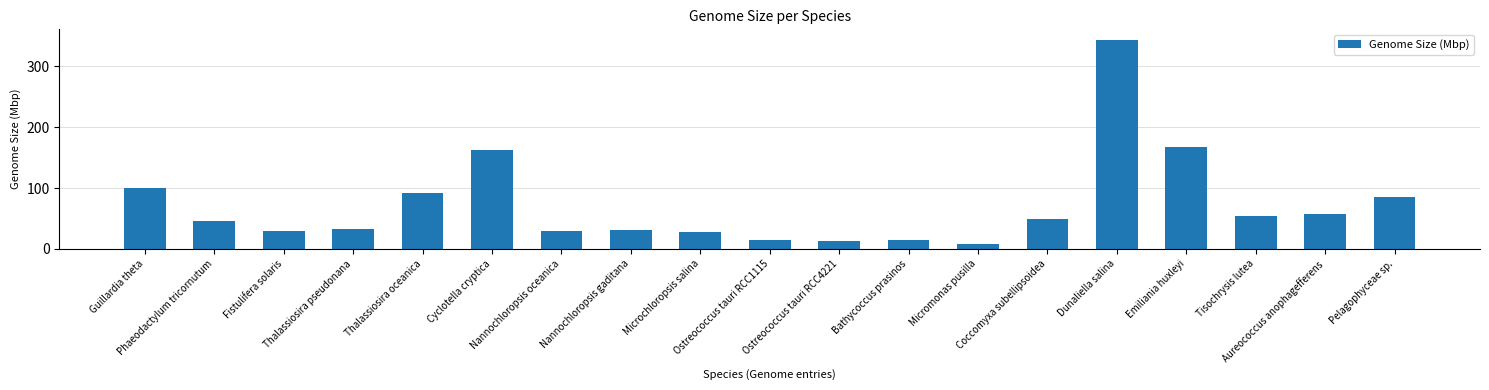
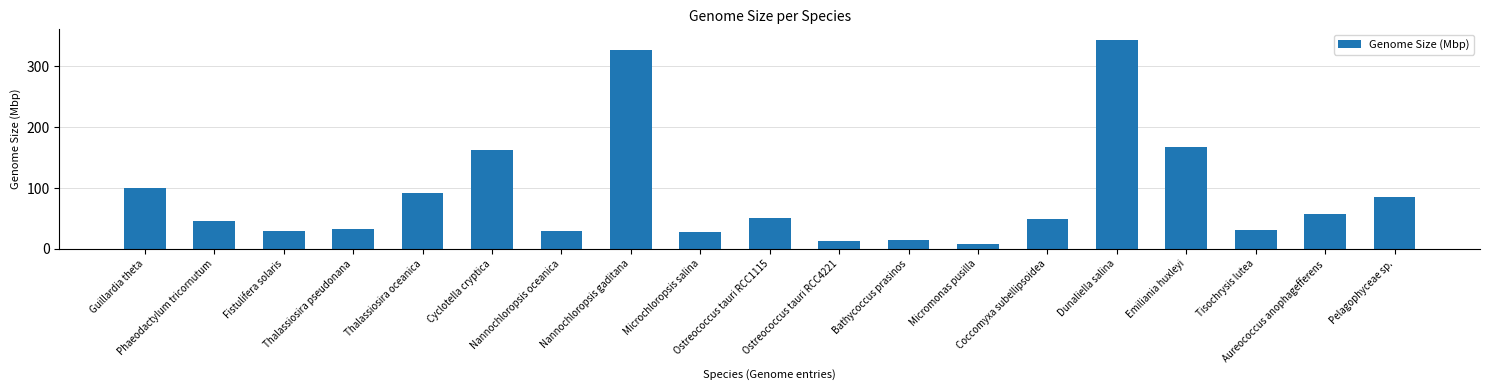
Nannochloropsis gaditana: 30 -> 330
Ostreococcus tauri RCC1115: 10 -> 50
Tisochrysis lutea: 50 -> 30
